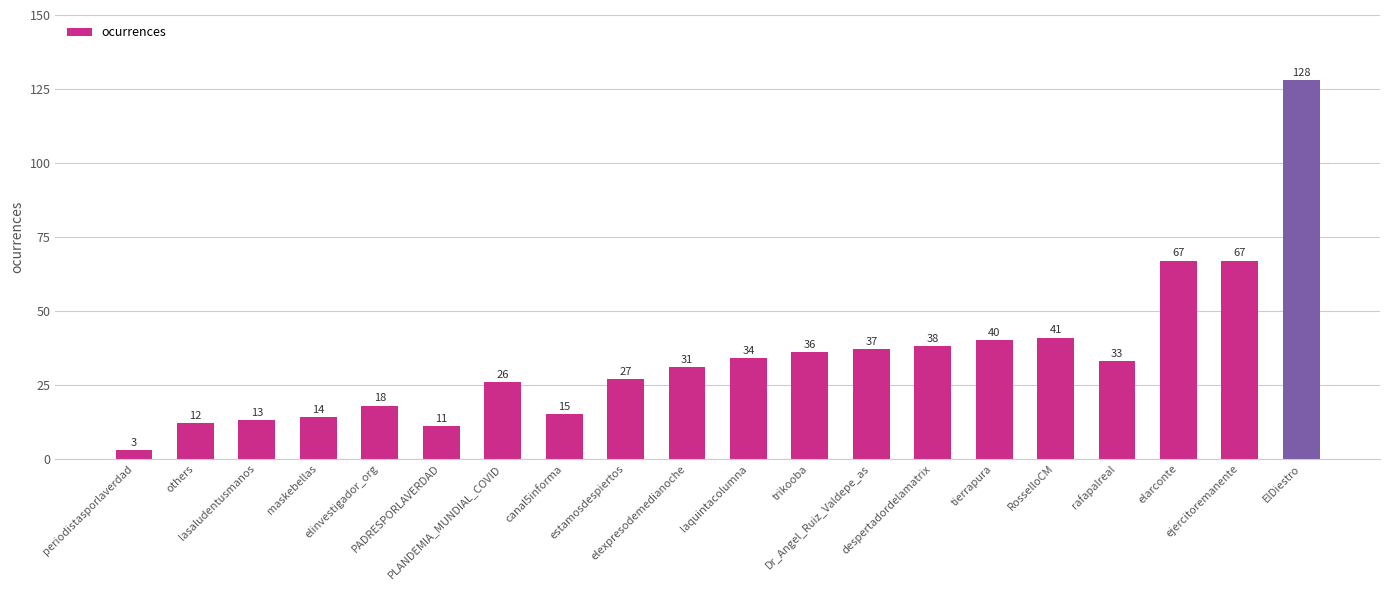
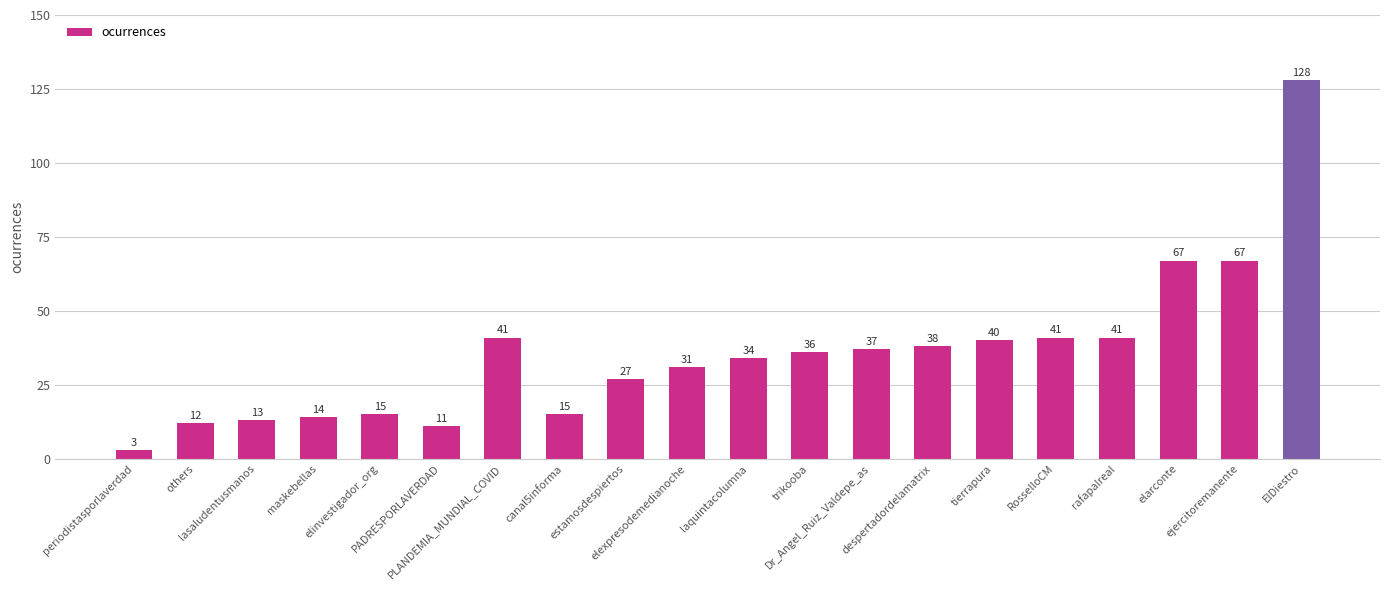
elinvestigador_org: 18 -> 15
PLANDEMIA_MUNDIAL_COVID: 26 -> 41
rafapalreal: 33 -> 41
